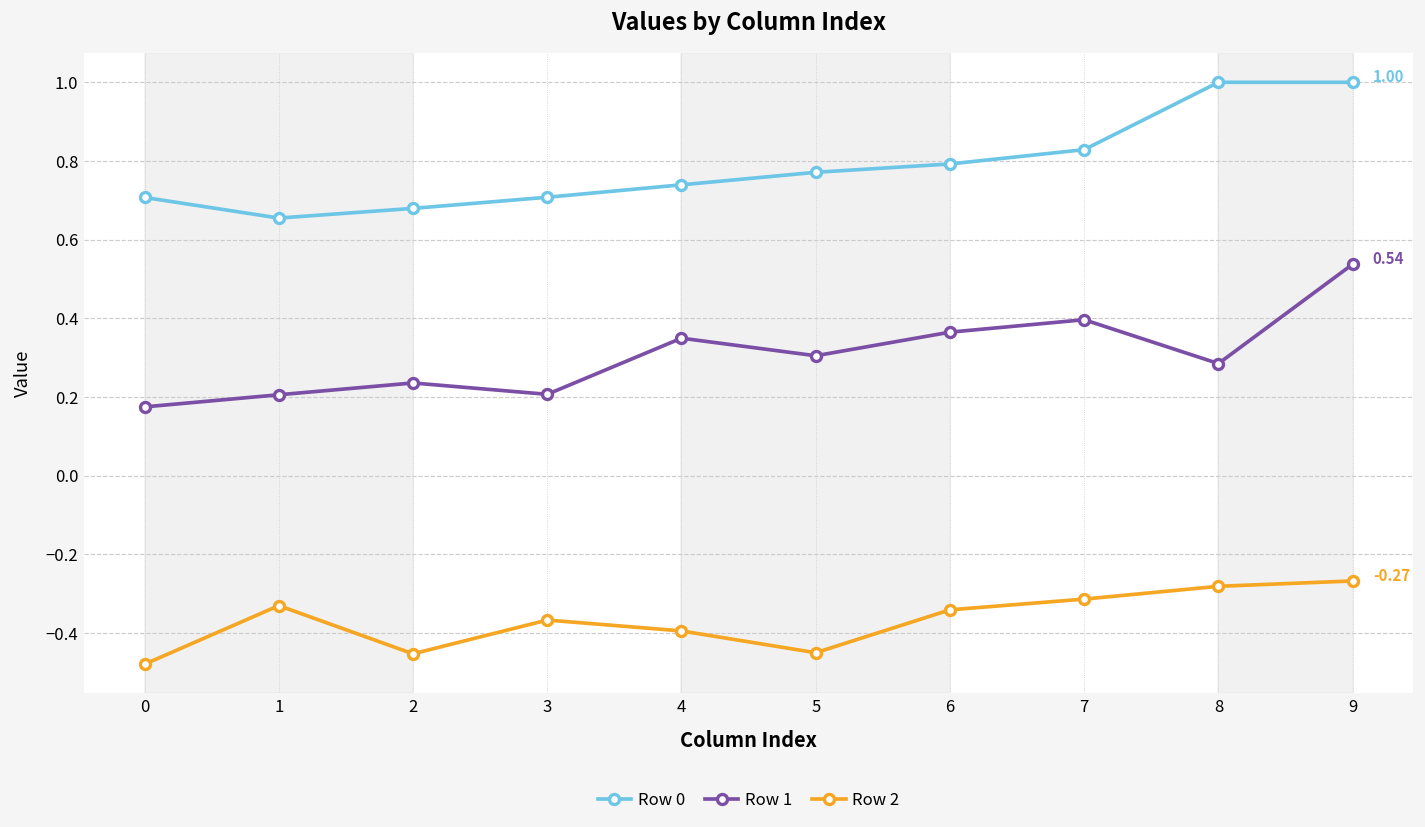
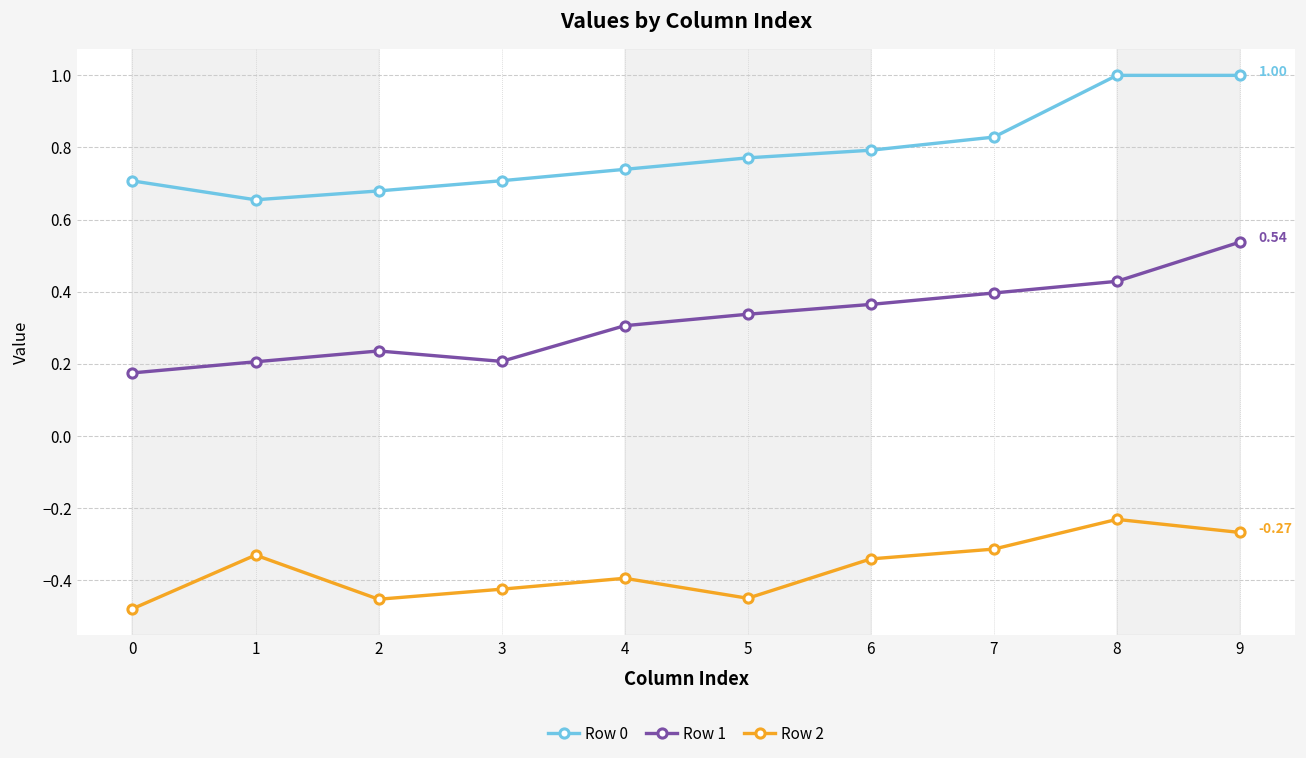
Row 2, 3: -0.37 -> -0.43
Row 1, 4: 0.35 -> 0.31
Row 1, 5: 0.30 -> 0.34
Row 1, 8: 0.28 -> 0.43
Row 2, 8: -0.28 -> -0.23
